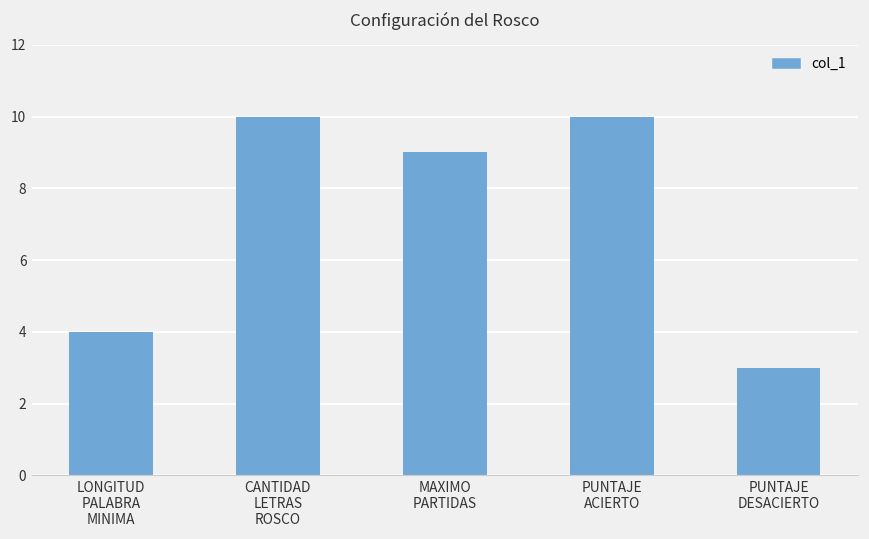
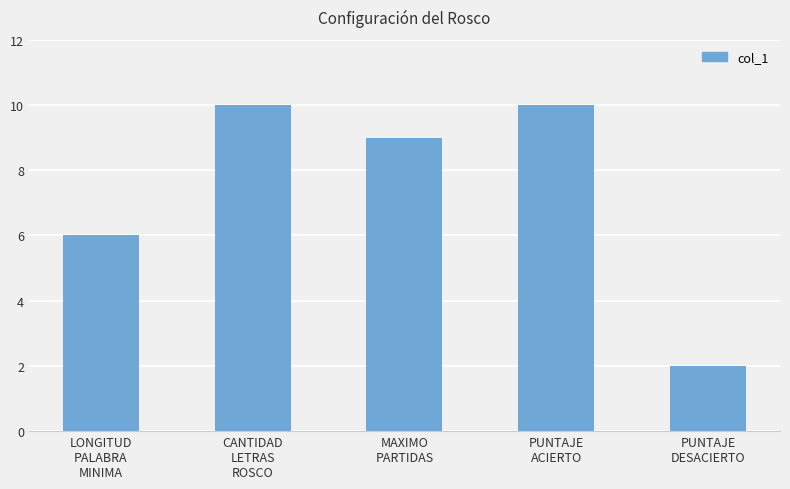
LONGITUD PALABRA MINIMA: 4 -> 6
PUNTAJE DESACIERTO: 3 -> 2
